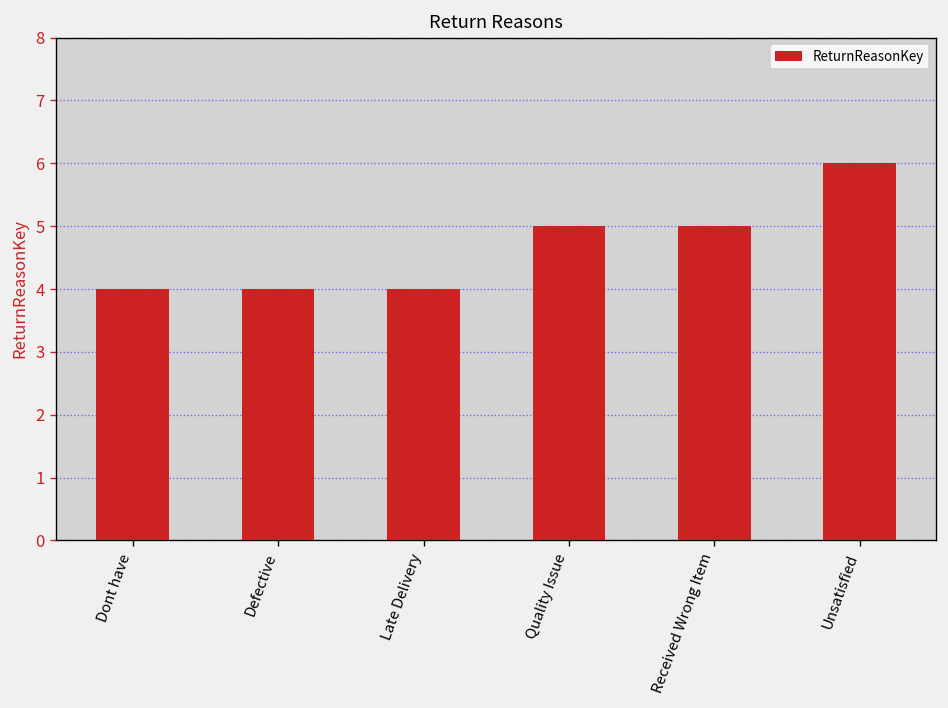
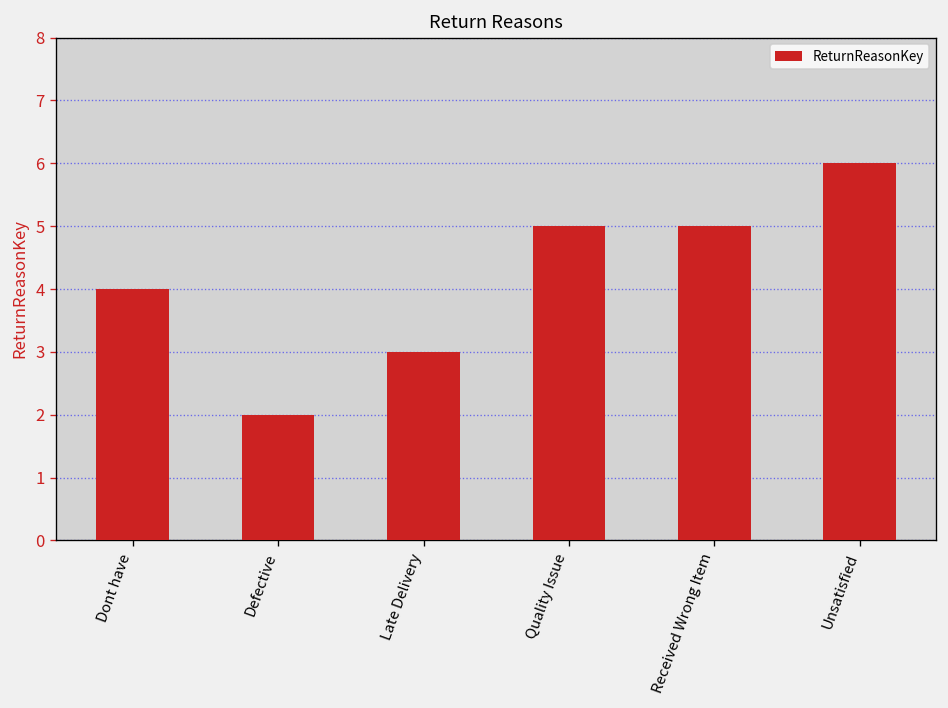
Defective: 4 -> 2
Late Delivery: 4 -> 3
